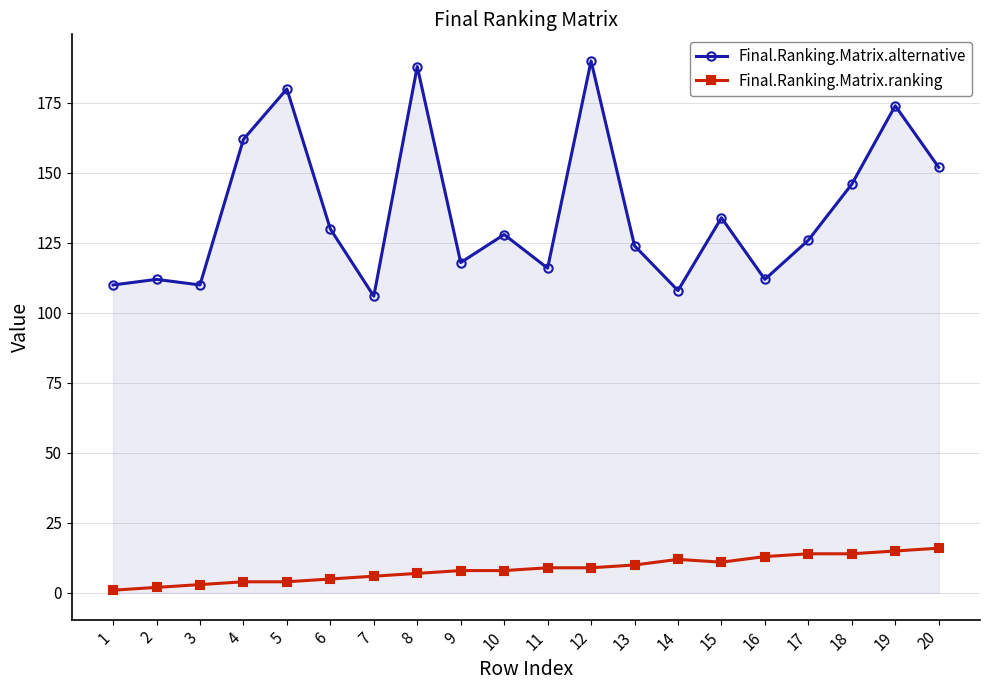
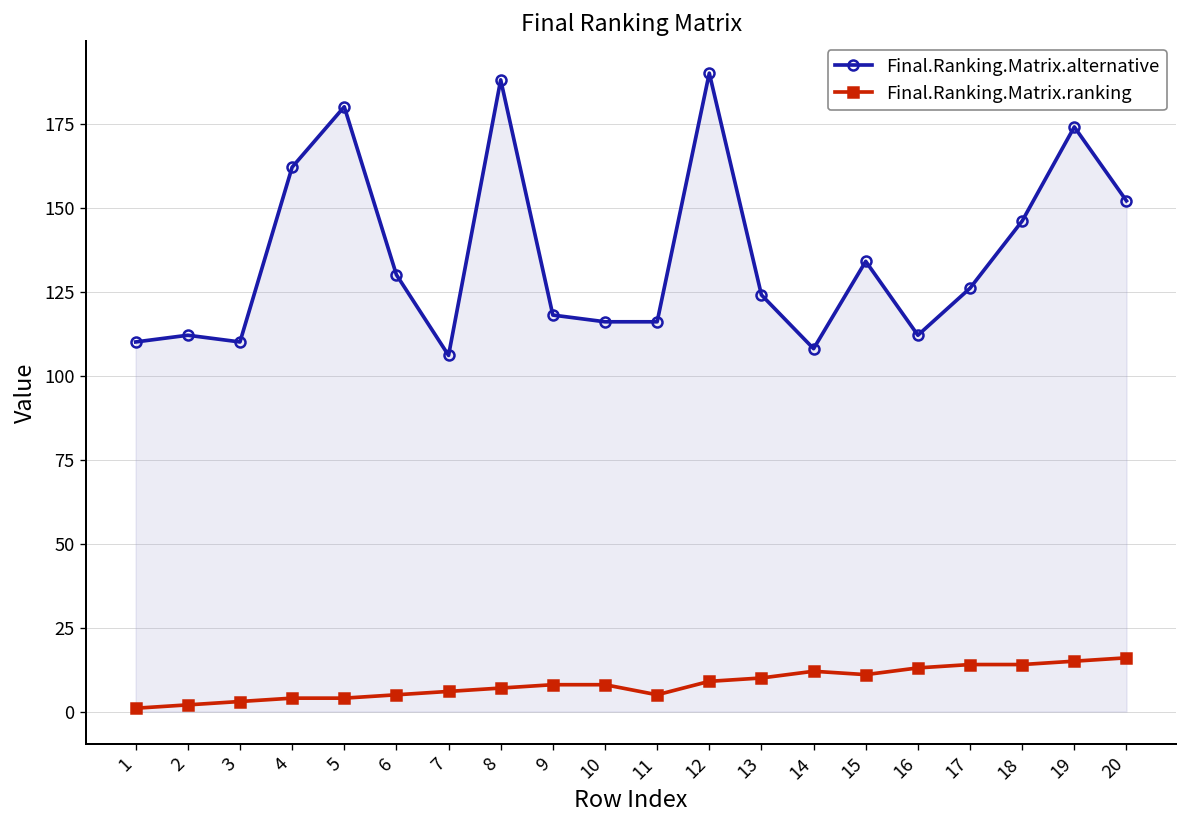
Final.Ranking.Matrix.alternative, 10: 128 -> 116
Final.Ranking.Matrix.ranking, 11: 9 -> 5
